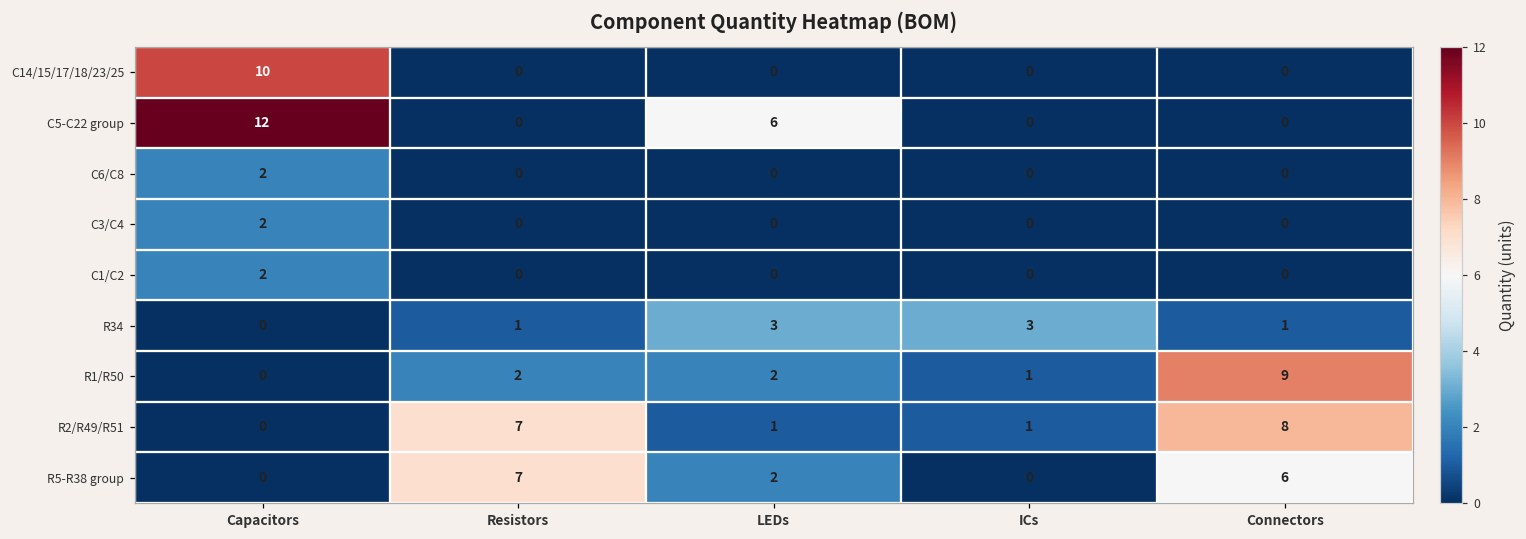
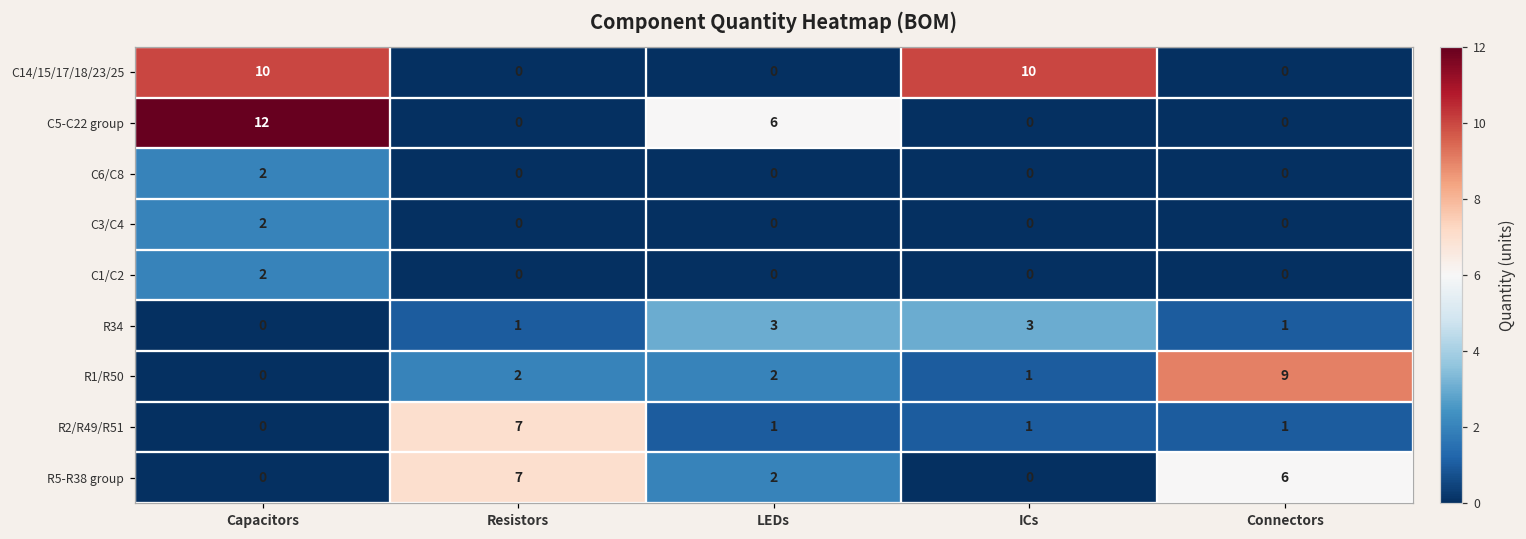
C14/15/17/18/23/25, ICs: 0 -> 10
R2/R49/R51, Connectors: 8 -> 1
